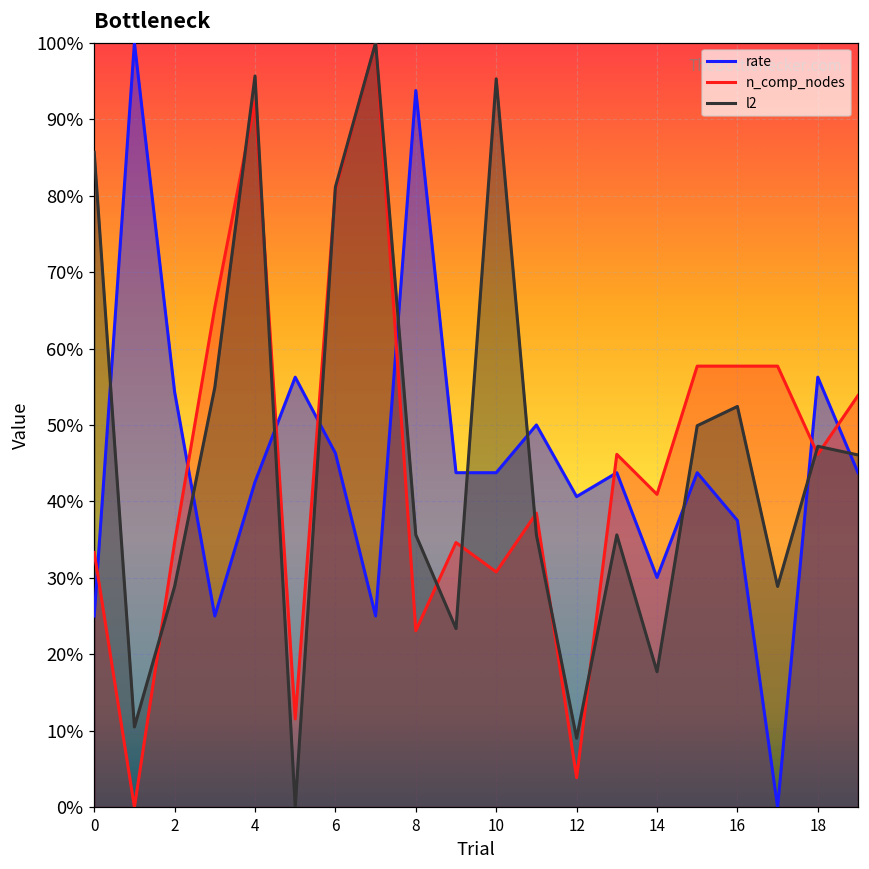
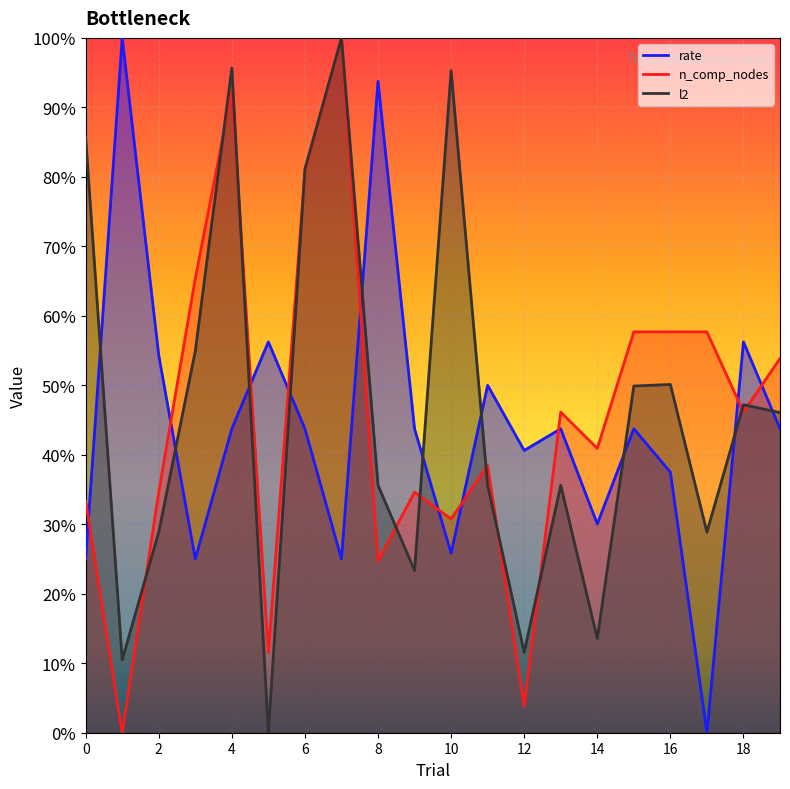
rate, 4: 43% -> 44%
rate, 6: 46% -> 44%
n_comp_nodes, 8: 23% -> 25%
rate, 10: 44% -> 26%
l2, 12: 9% -> 12%
l2, 14: 18% -> 14%
l2, 16: 52% -> 50%
